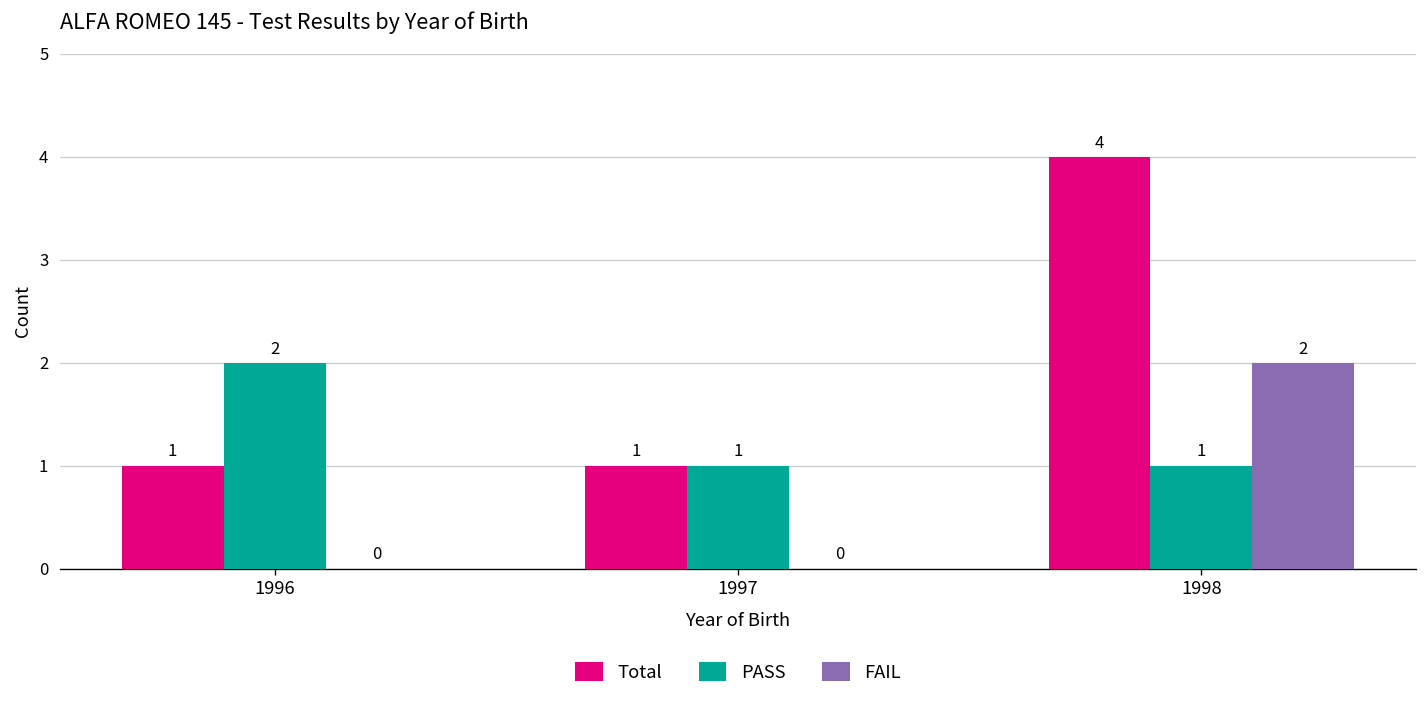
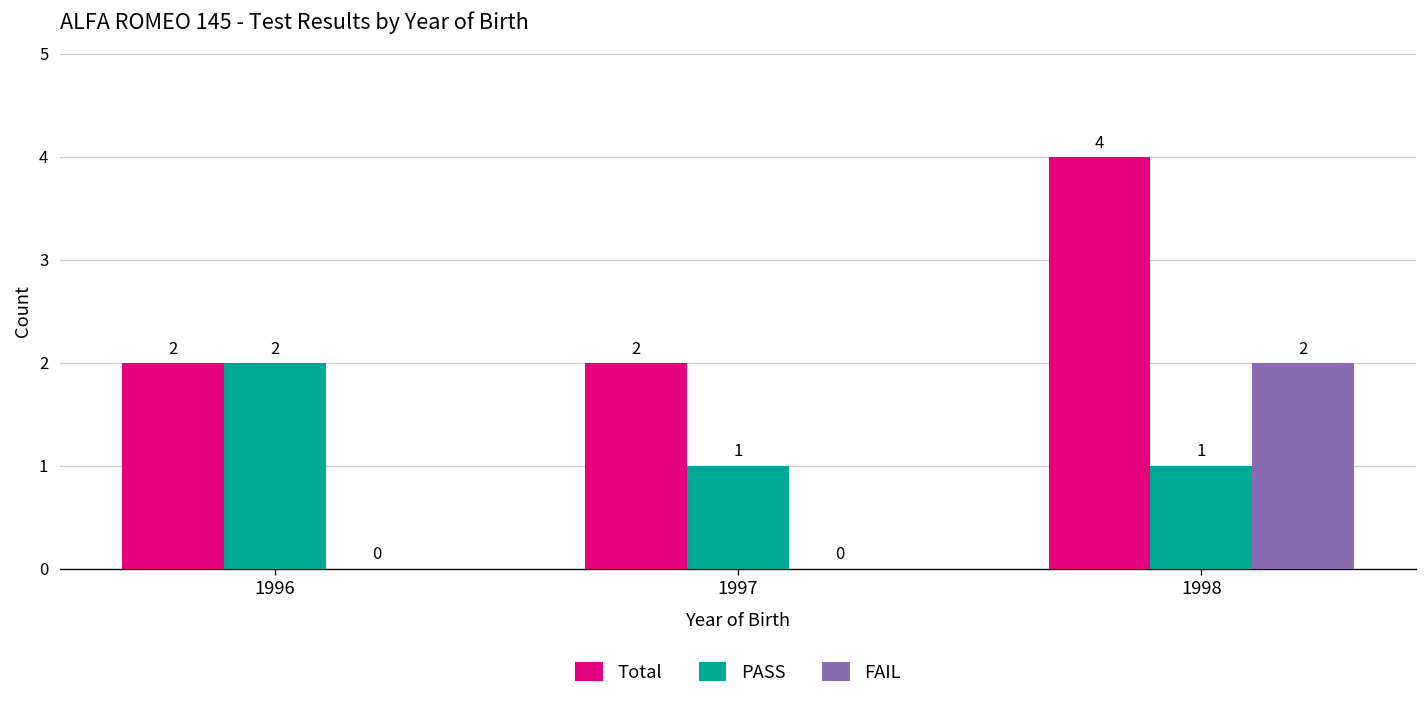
Total, 1996: 1 -> 2
Total, 1997: 1 -> 2
